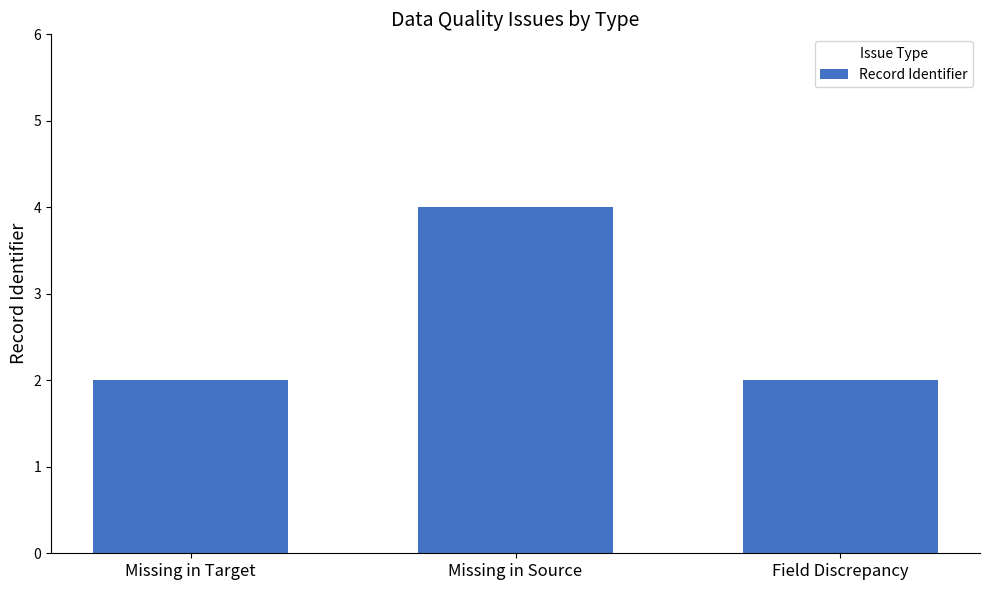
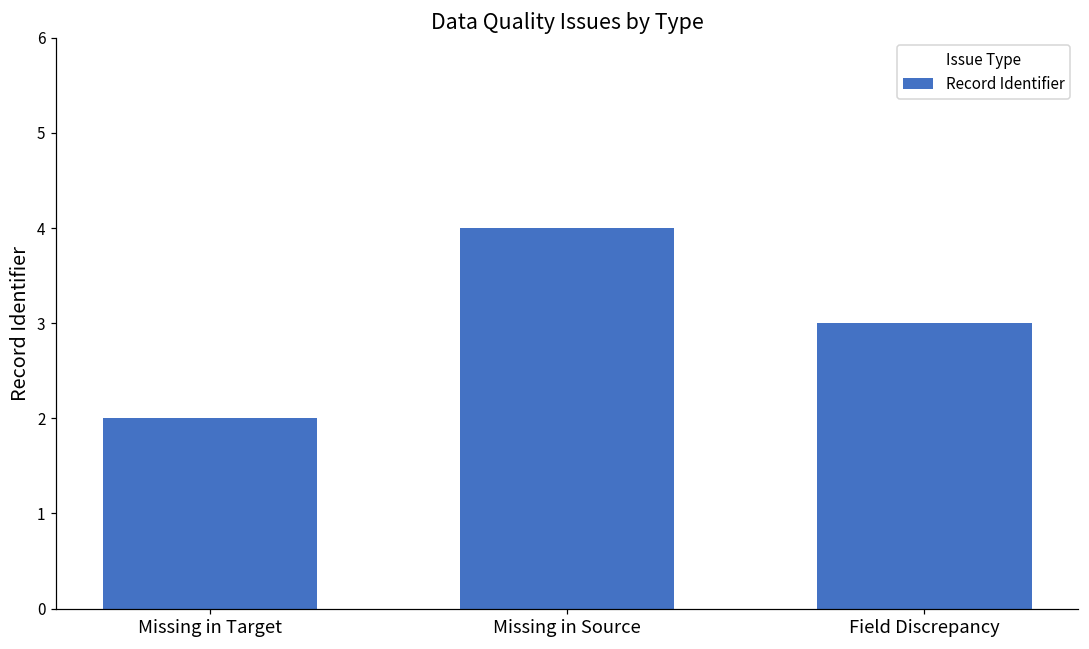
Field Discrepancy: 2 -> 3
